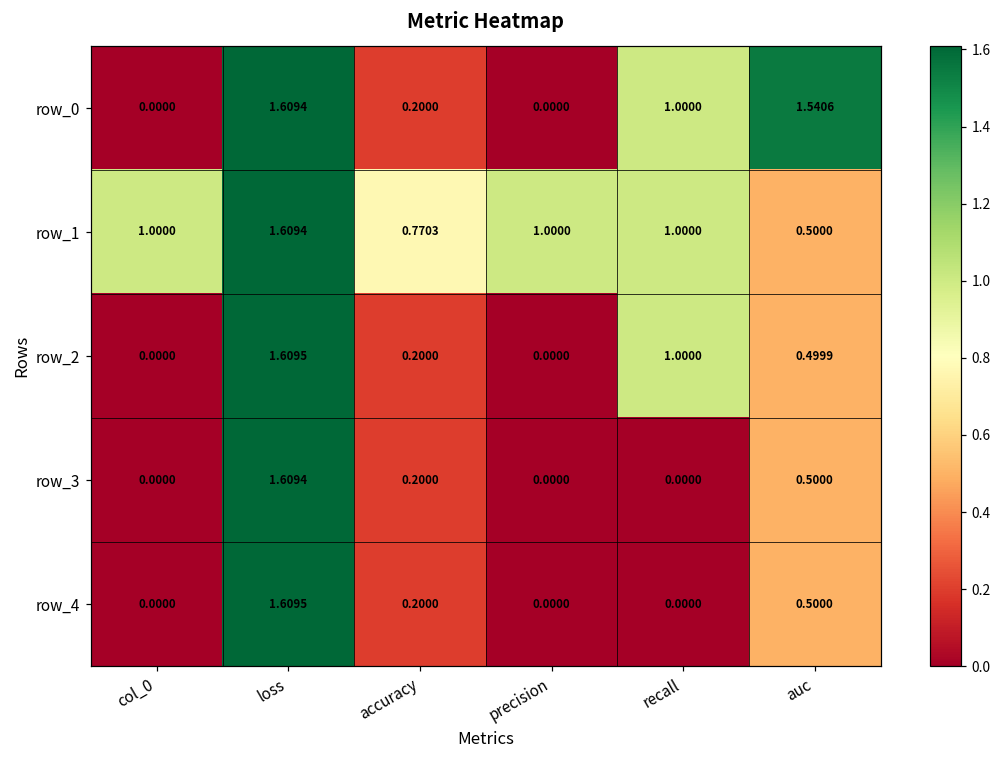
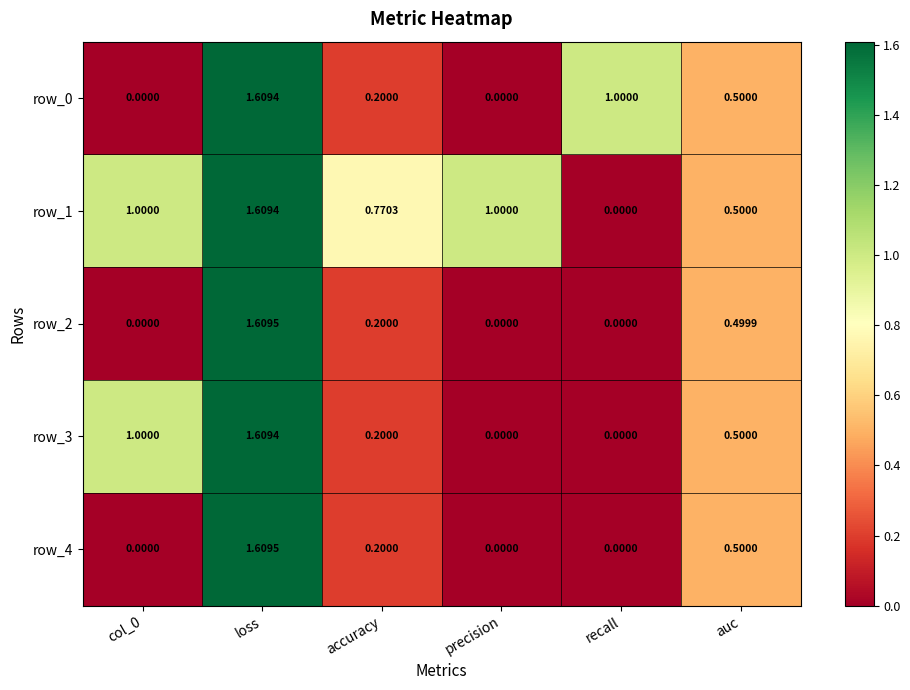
row_0, auc: 1.5406 -> 0.5000
row_1, recall: 1.0000 -> 0.0000
row_2, recall: 1.0000 -> 0.0000
row_3, col_0: 0.0000 -> 1.0000
